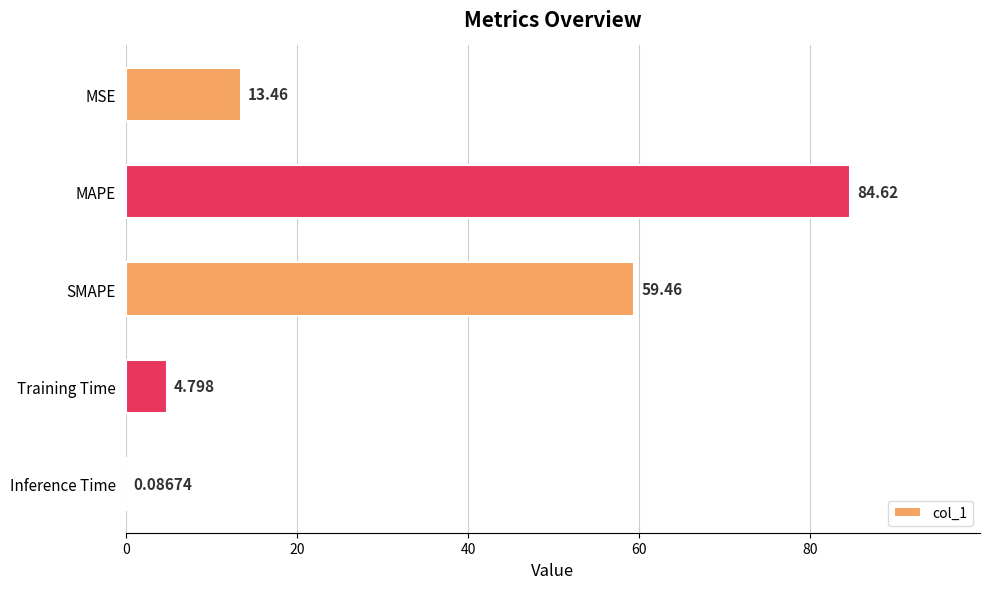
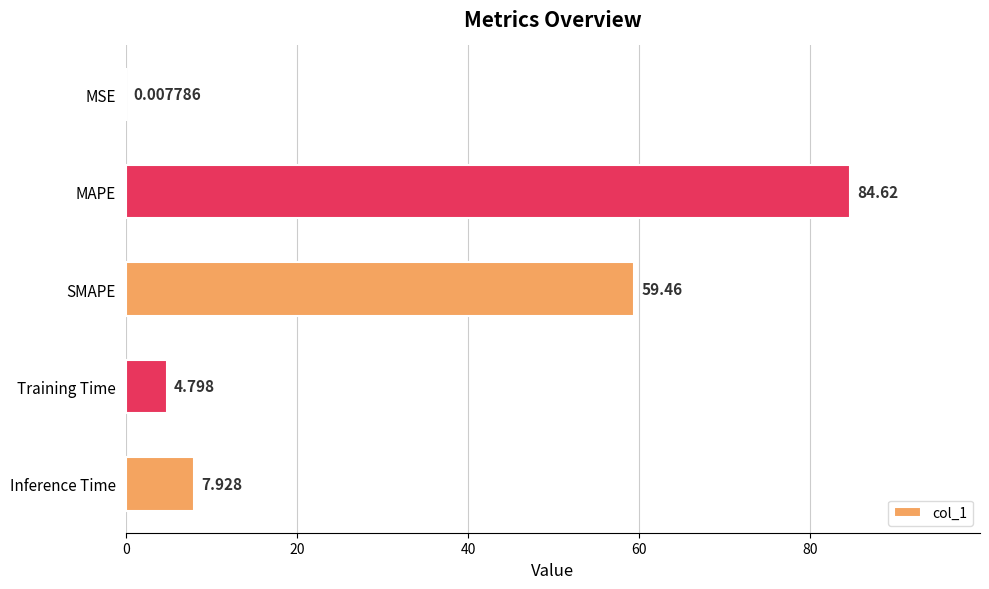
MSE: 13.46 -> 0.007786
Inference Time: 0.08674 -> 7.928
